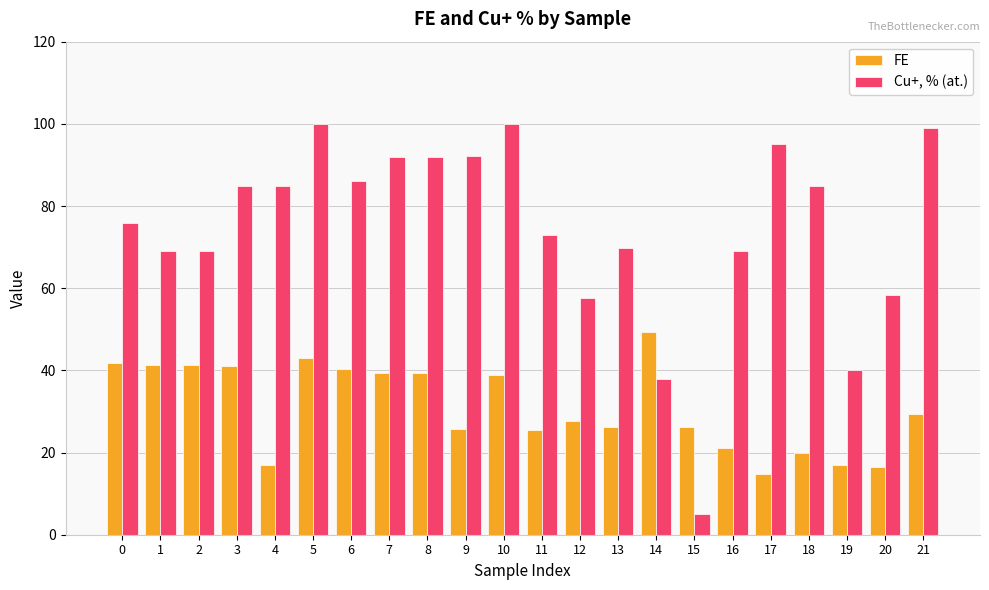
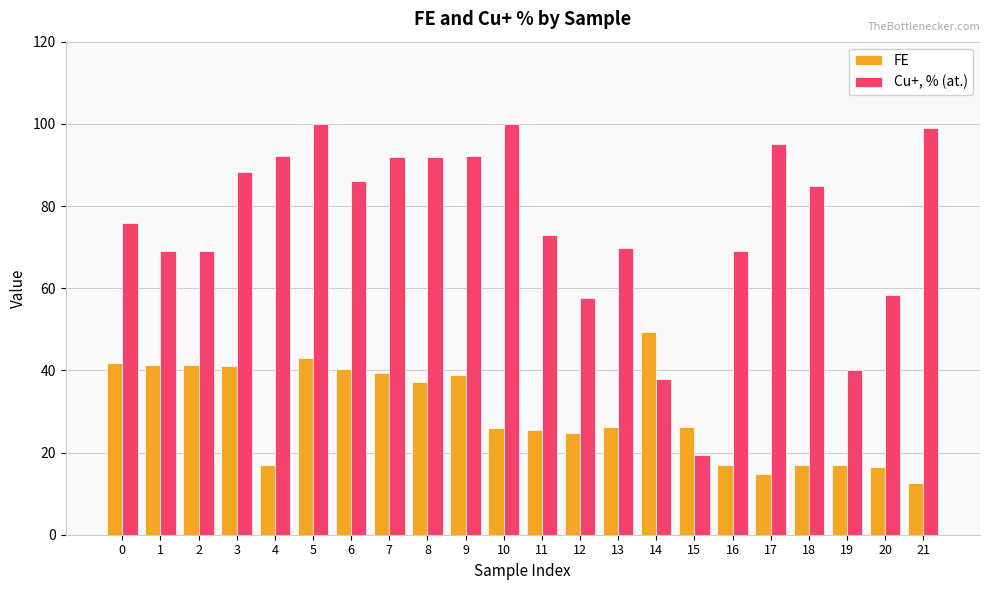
Cu+, % (at.), 3: 85 -> 88
Cu+, % (at.), 4: 85 -> 92
FE, 8: 39 -> 37
FE, 9: 26 -> 39
FE, 10: 39 -> 26
FE, 12: 28 -> 25
Cu+, % (at.), 15: 5 -> 19
FE, 16: 21 -> 17
FE, 18: 20 -> 17
FE, 21: 29 -> 12
